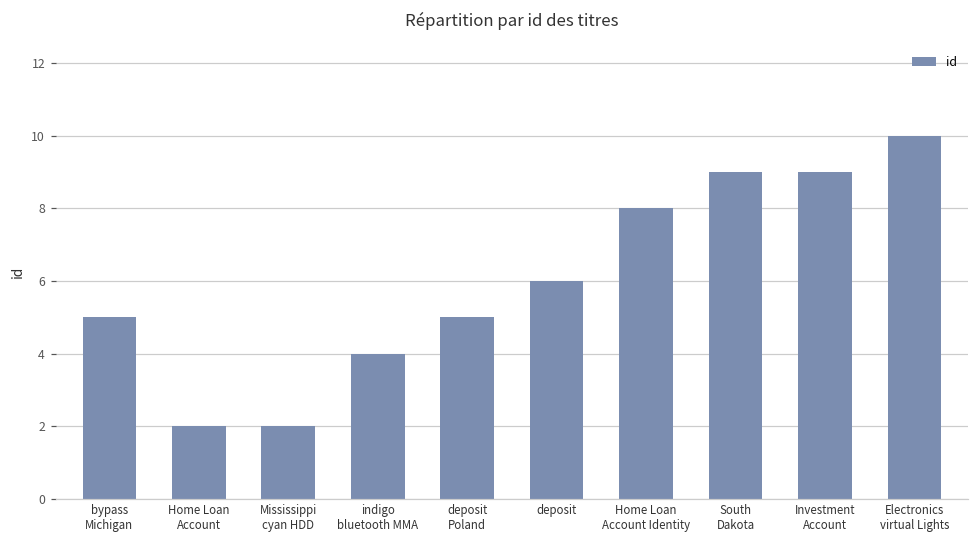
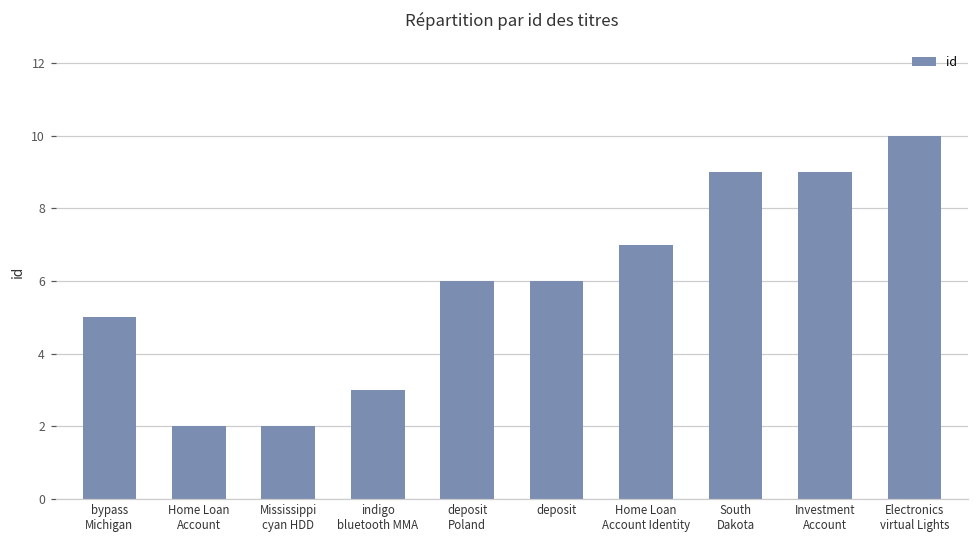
indigo bluetooth MMA: 4 -> 3
deposit Poland: 5 -> 6
Home Loan Account Identity: 8 -> 7
